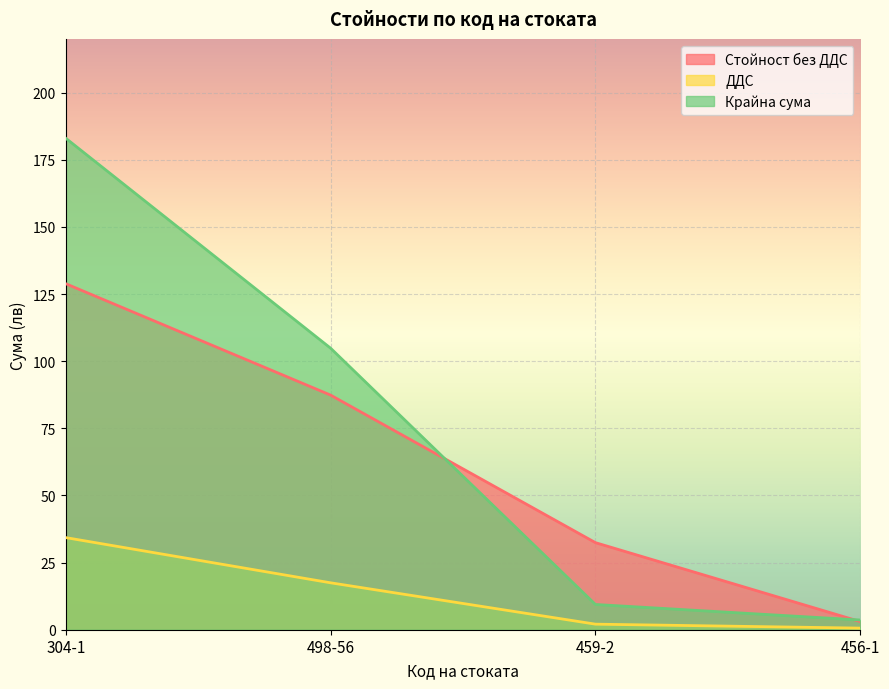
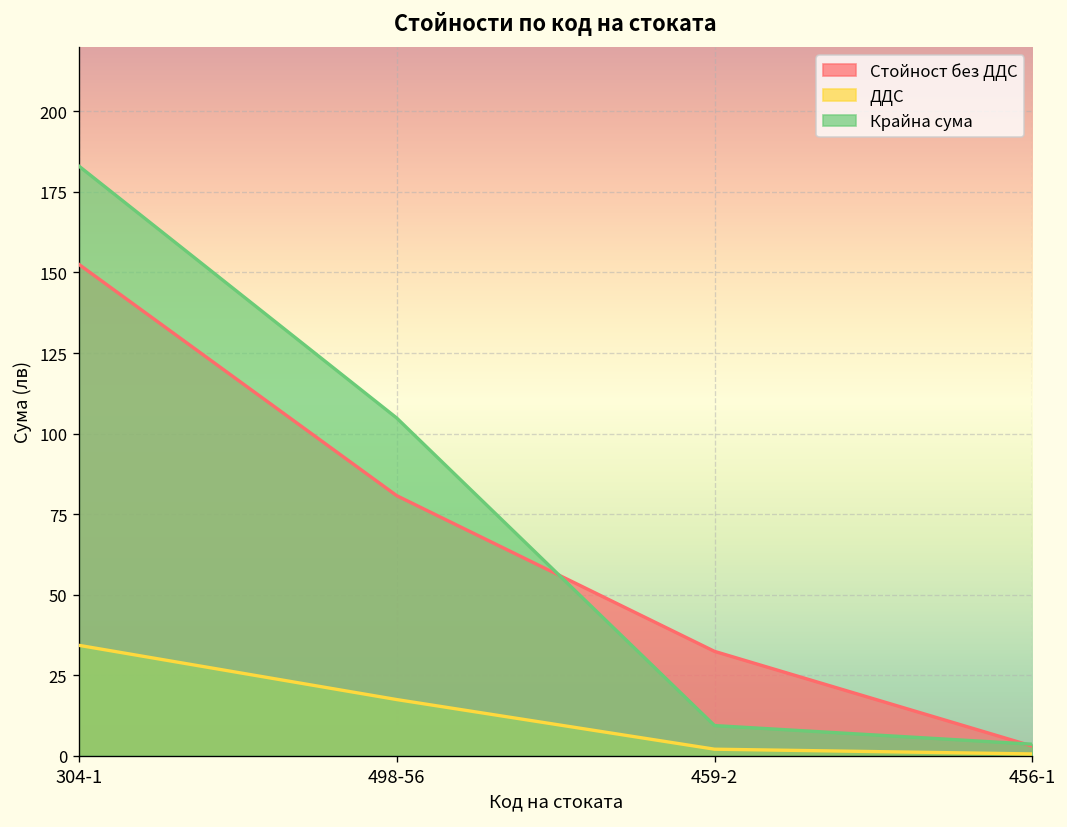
Стойност без ДДС, 304-1: 129 -> 153
Стойност без ДДС, 498-56: 87 -> 81
